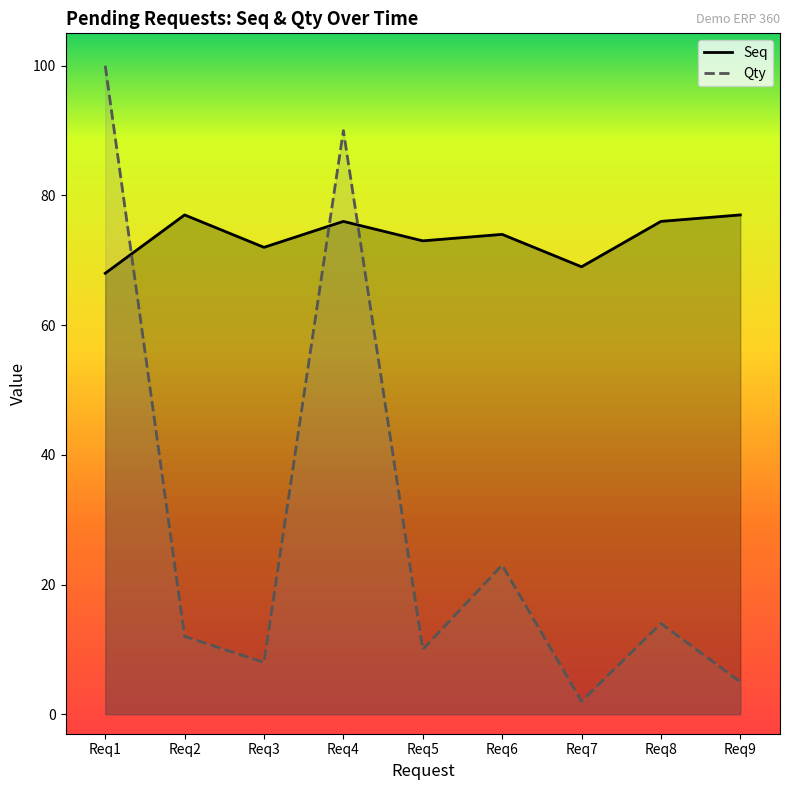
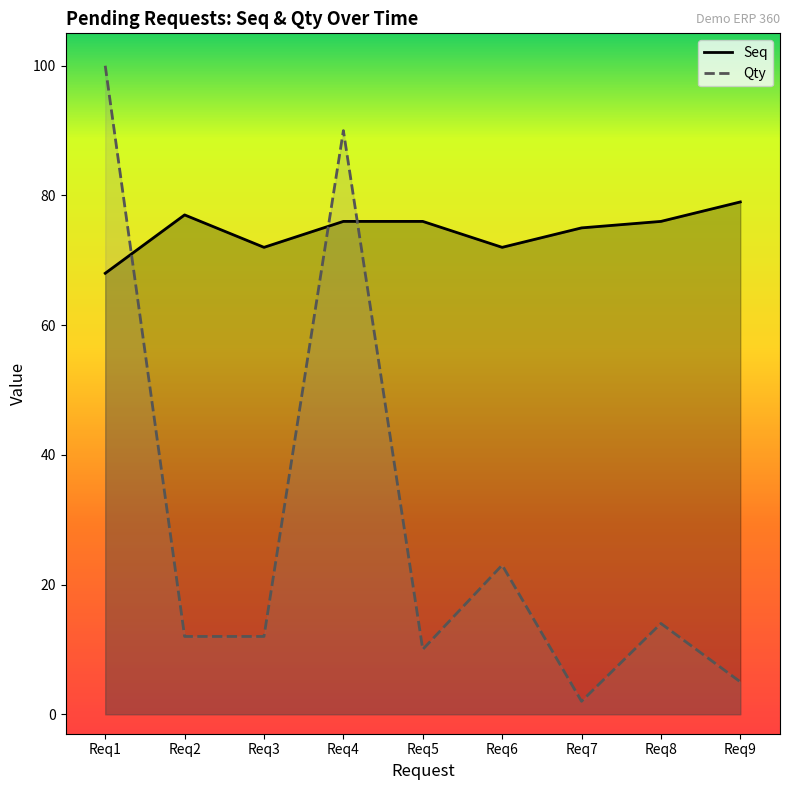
Qty, Req3: 8 -> 12
Seq, Req5: 73 -> 76
Seq, Req6: 74 -> 72
Seq, Req7: 69 -> 75
Seq, Req9: 77 -> 79
